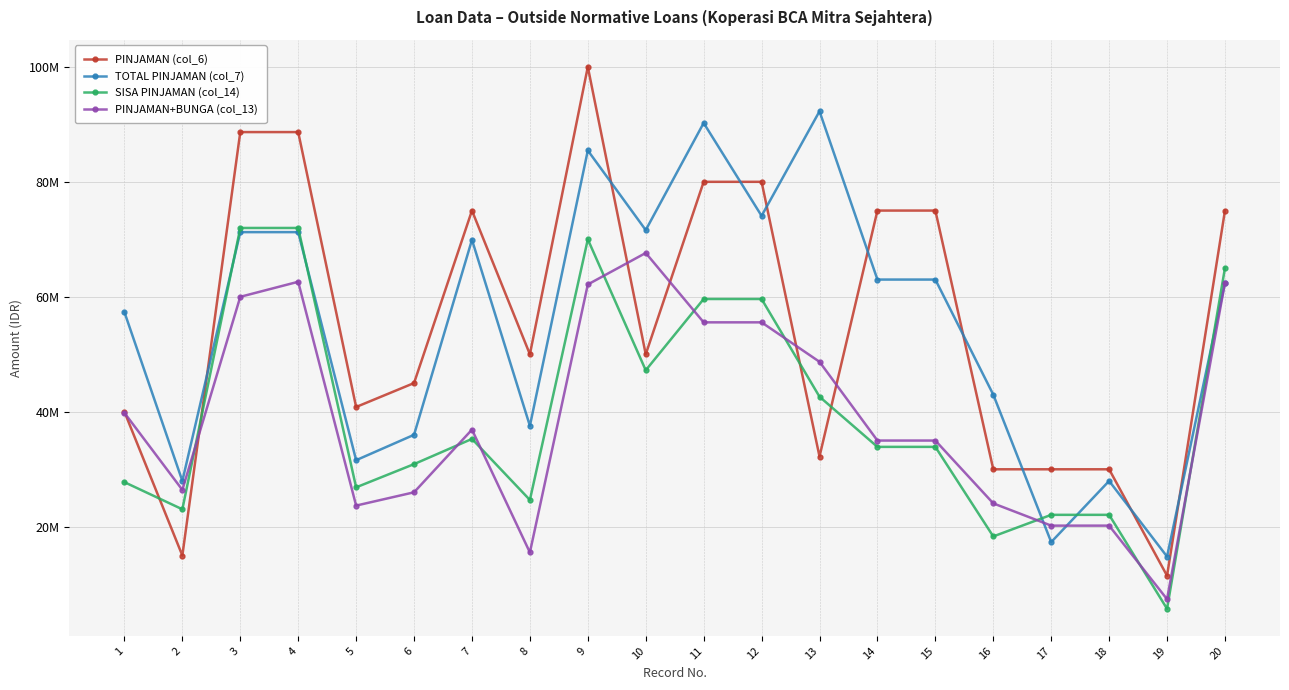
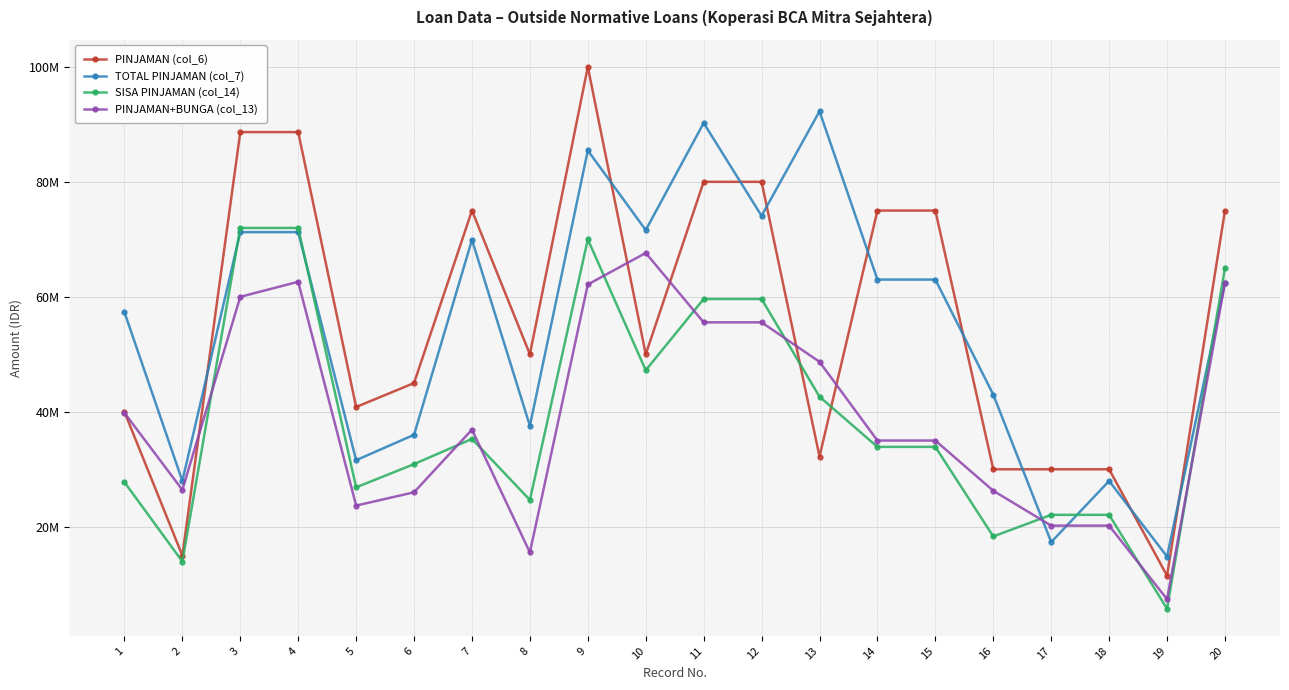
SISA PINJAMAN (col_14), 2: 23000000 -> 14000000
PINJAMAN+BUNGA (col_13), 16: 24000000 -> 26000000
